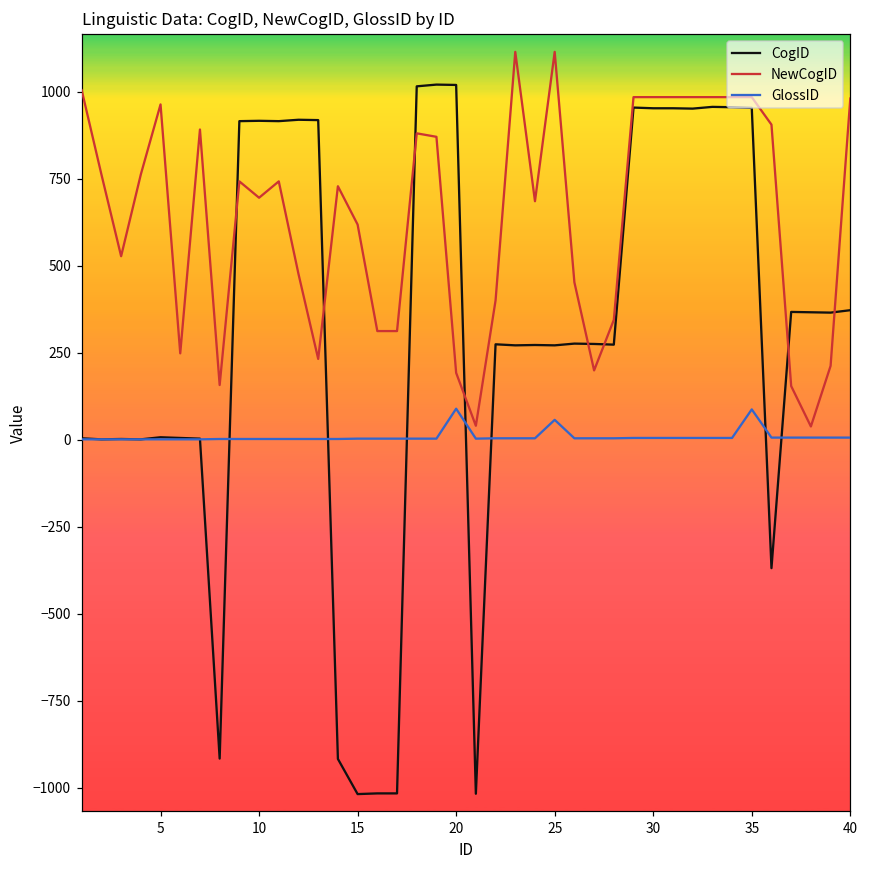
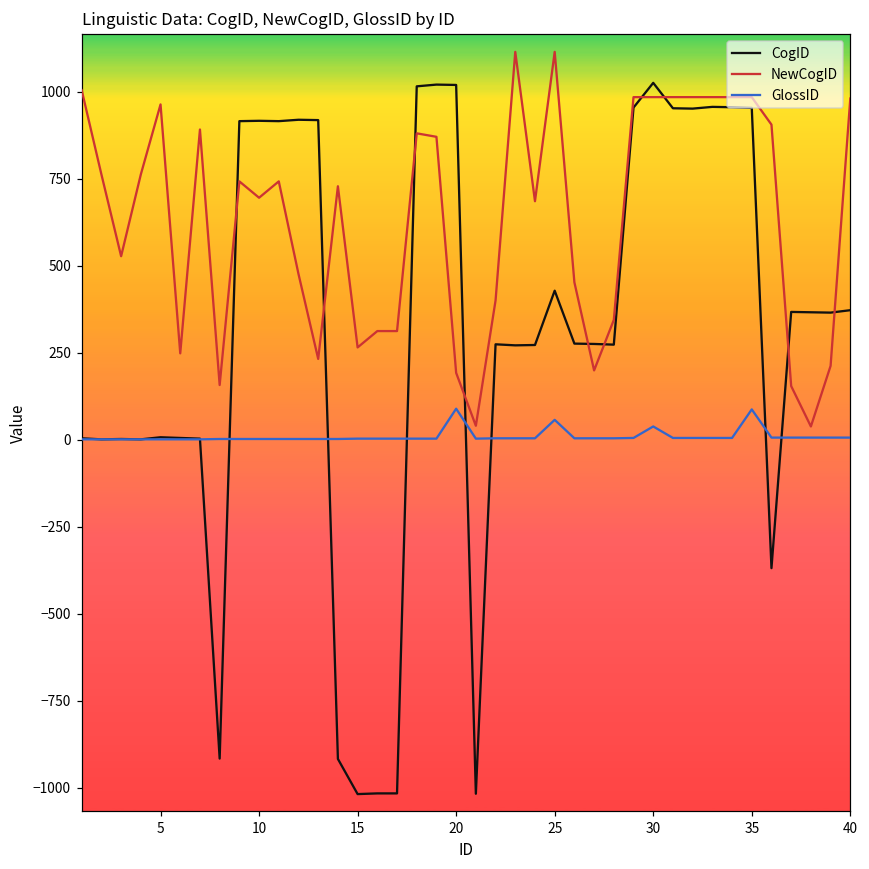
NewCogID, 15: 620 -> 270
CogID, 25: 270 -> 430
CogID, 30: 950 -> 1030
GlossID, 30: 10 -> 40
